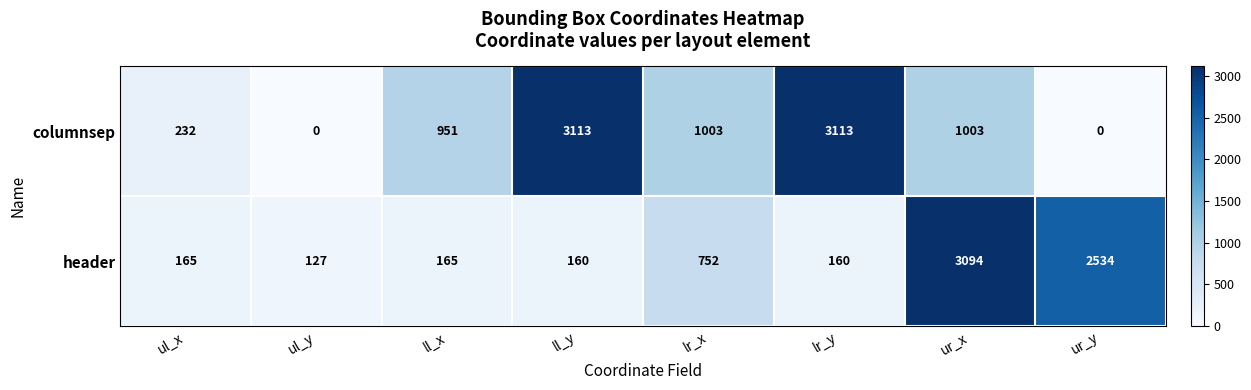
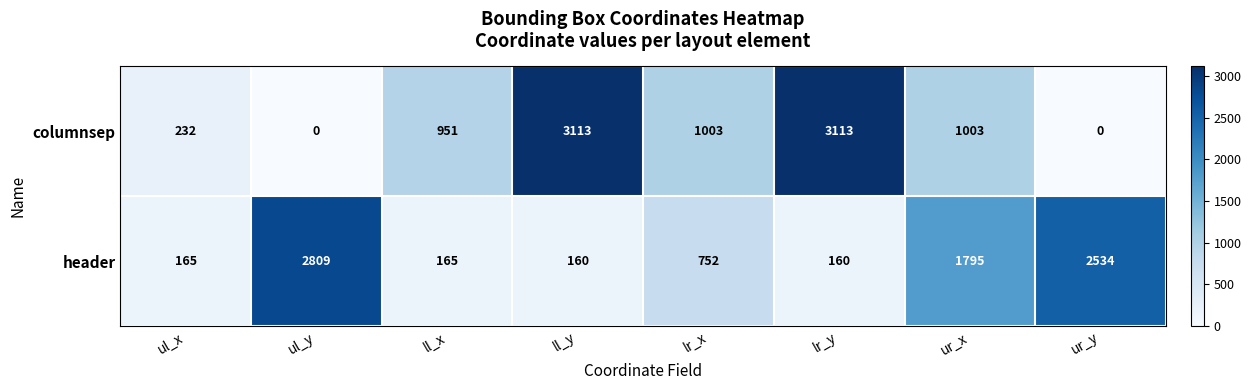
header, ul_y: 127 -> 2809
header, ur_x: 3094 -> 1795
